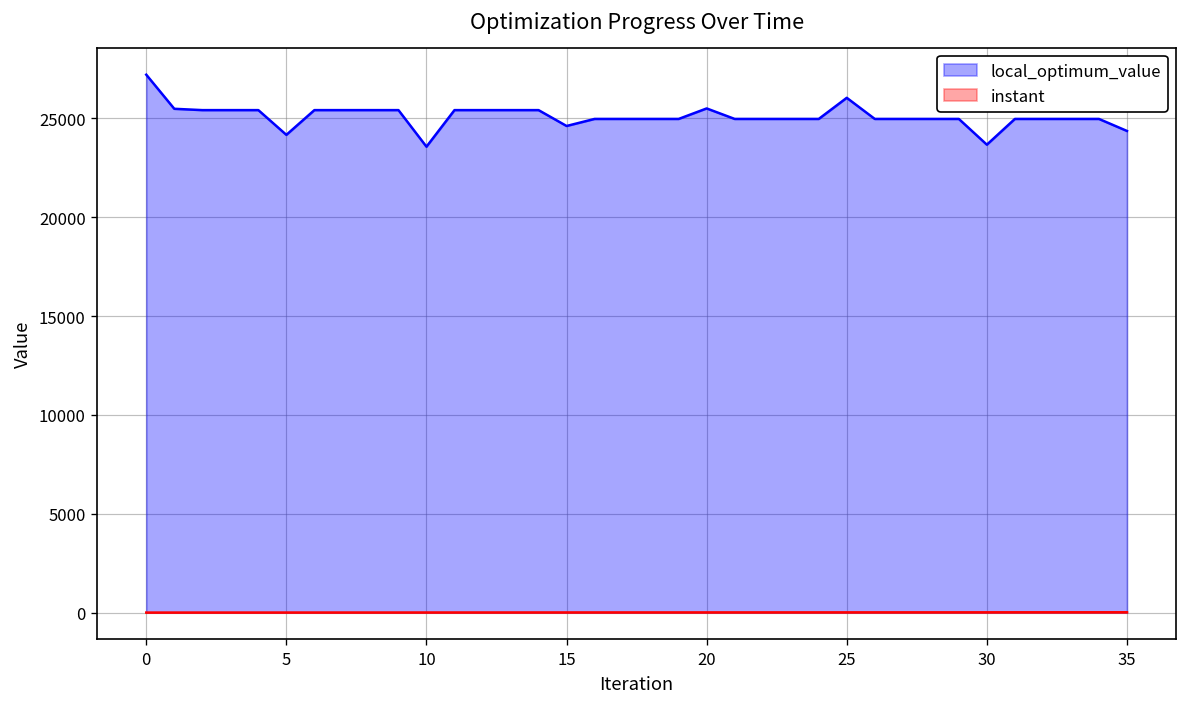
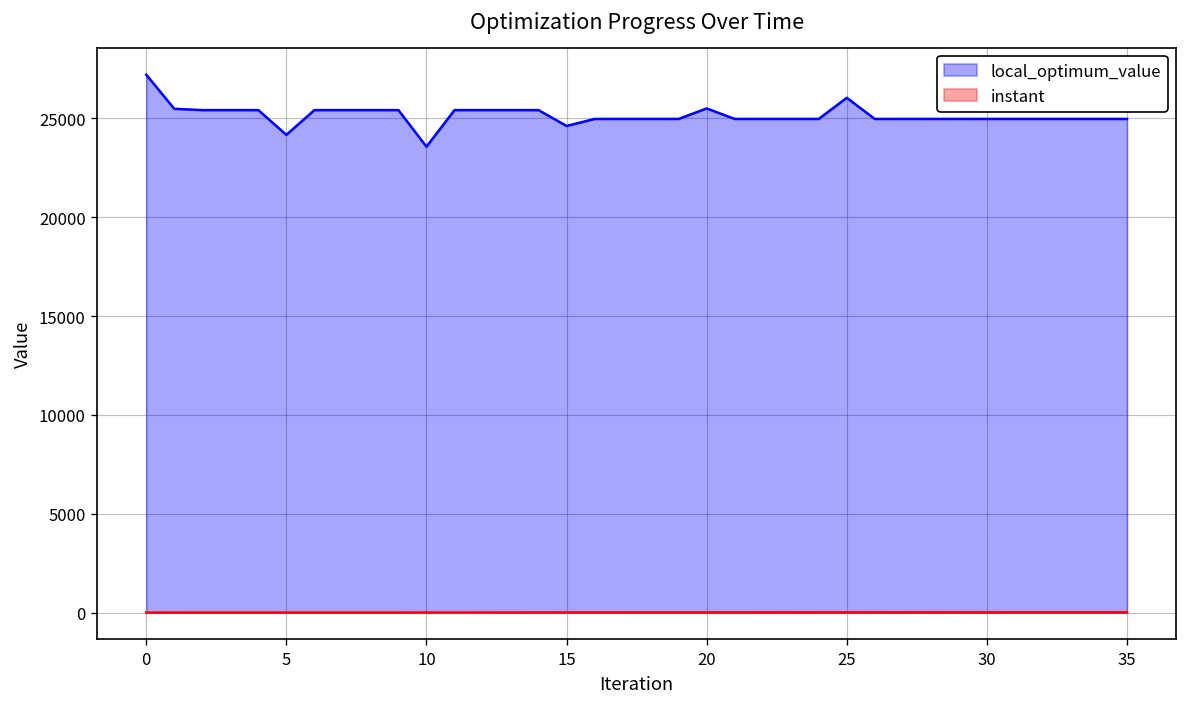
local_optimum_value, 30: 23700 -> 25000
local_optimum_value, 35: 24400 -> 25000
